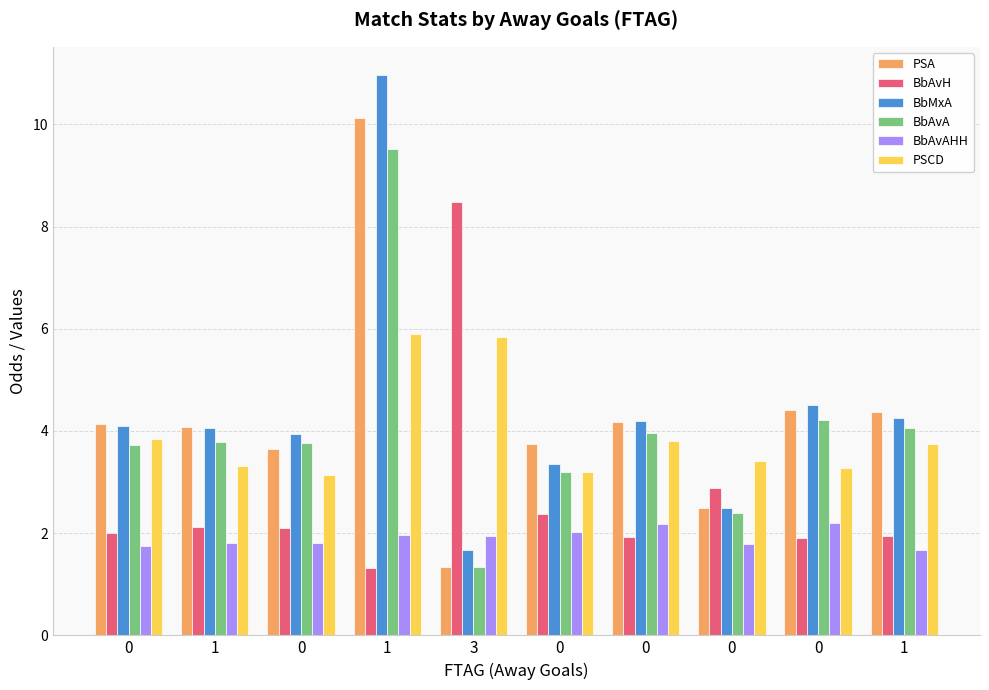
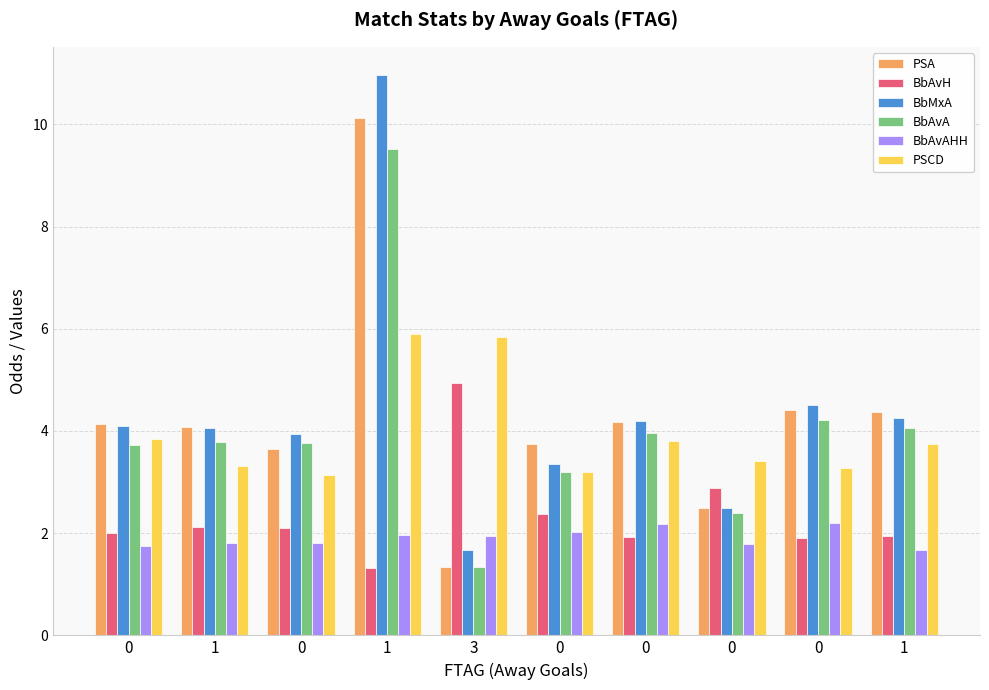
BbAvH, 3: 8.5 -> 4.9
